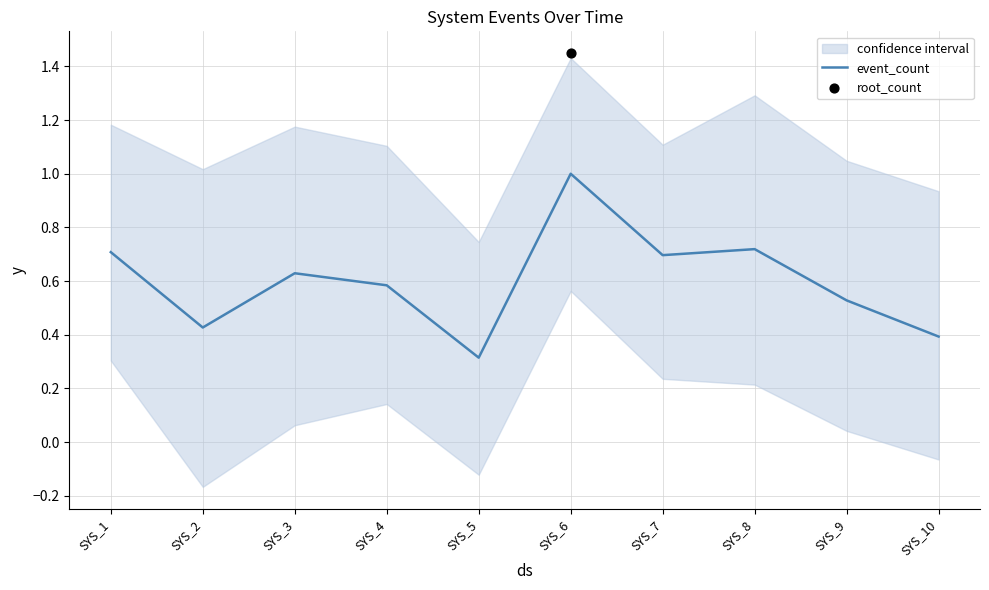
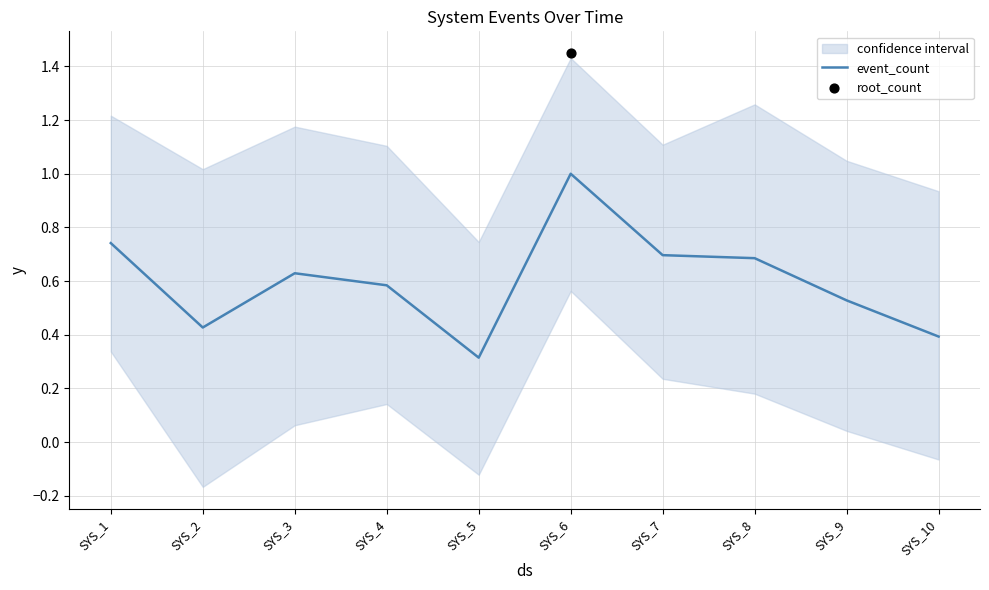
event_count, SYS_1: 0.71 -> 0.74
event_count, SYS_8: 0.72 -> 0.69
